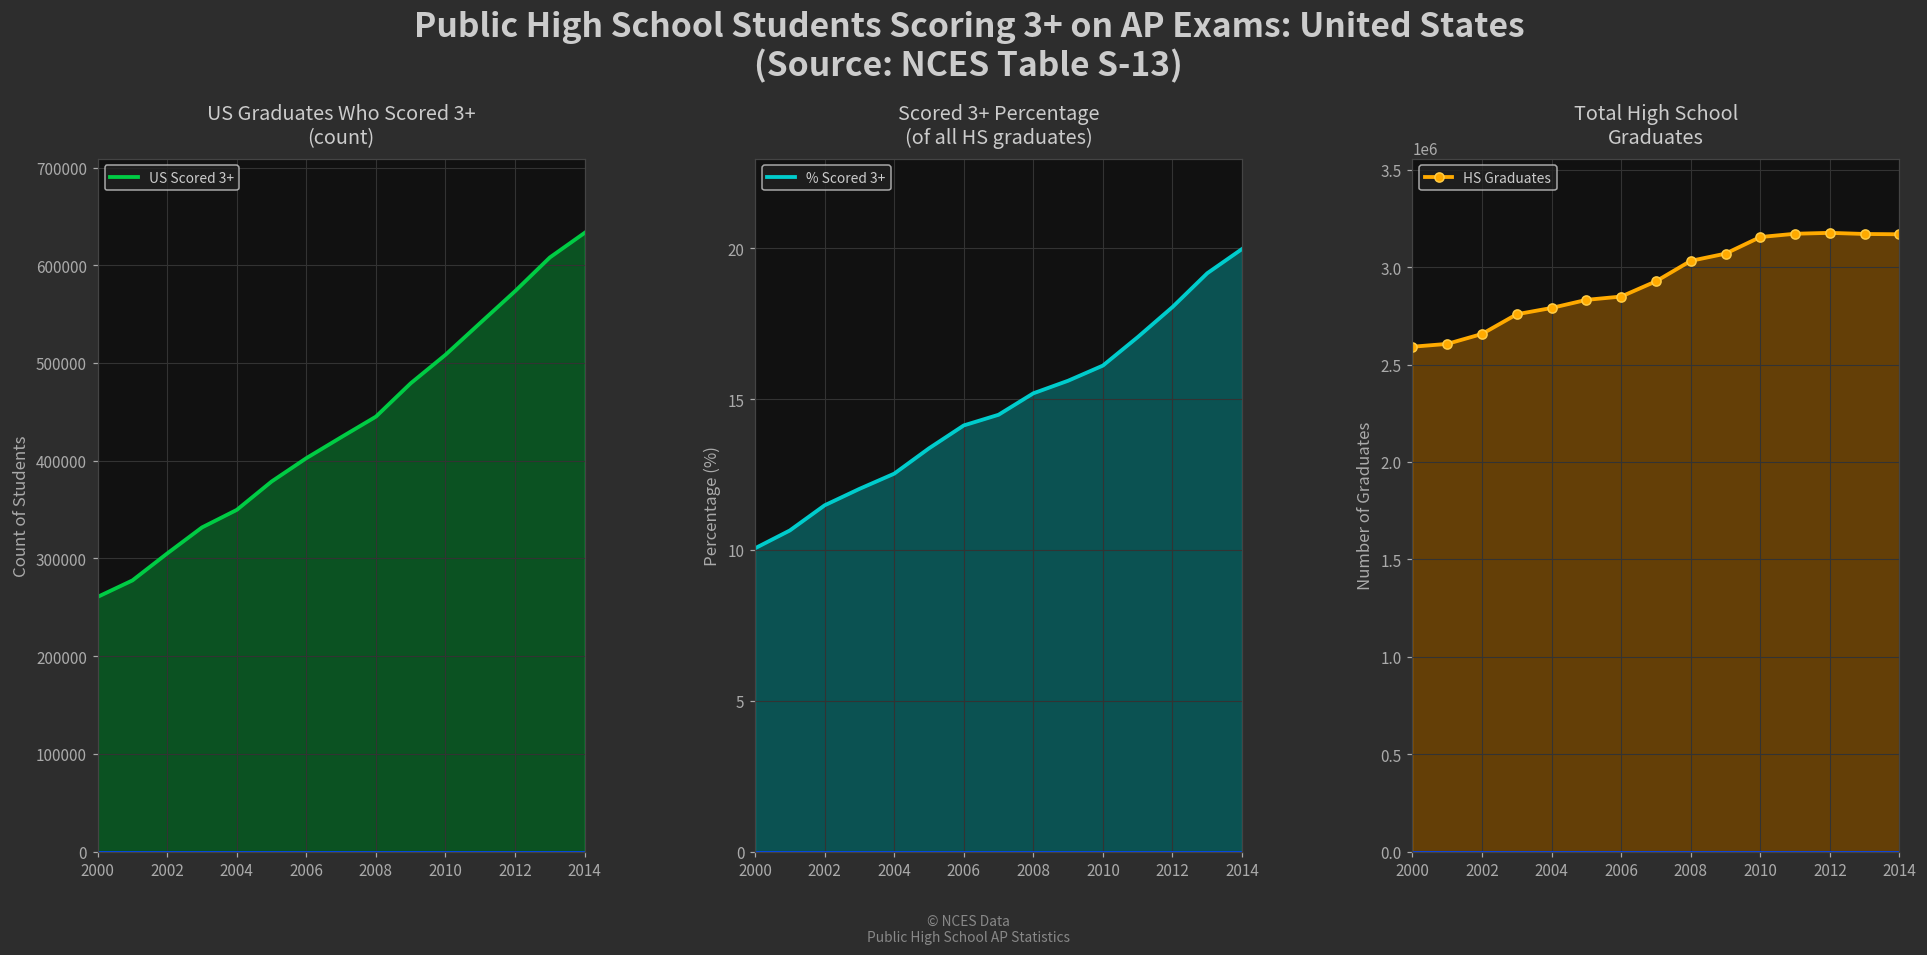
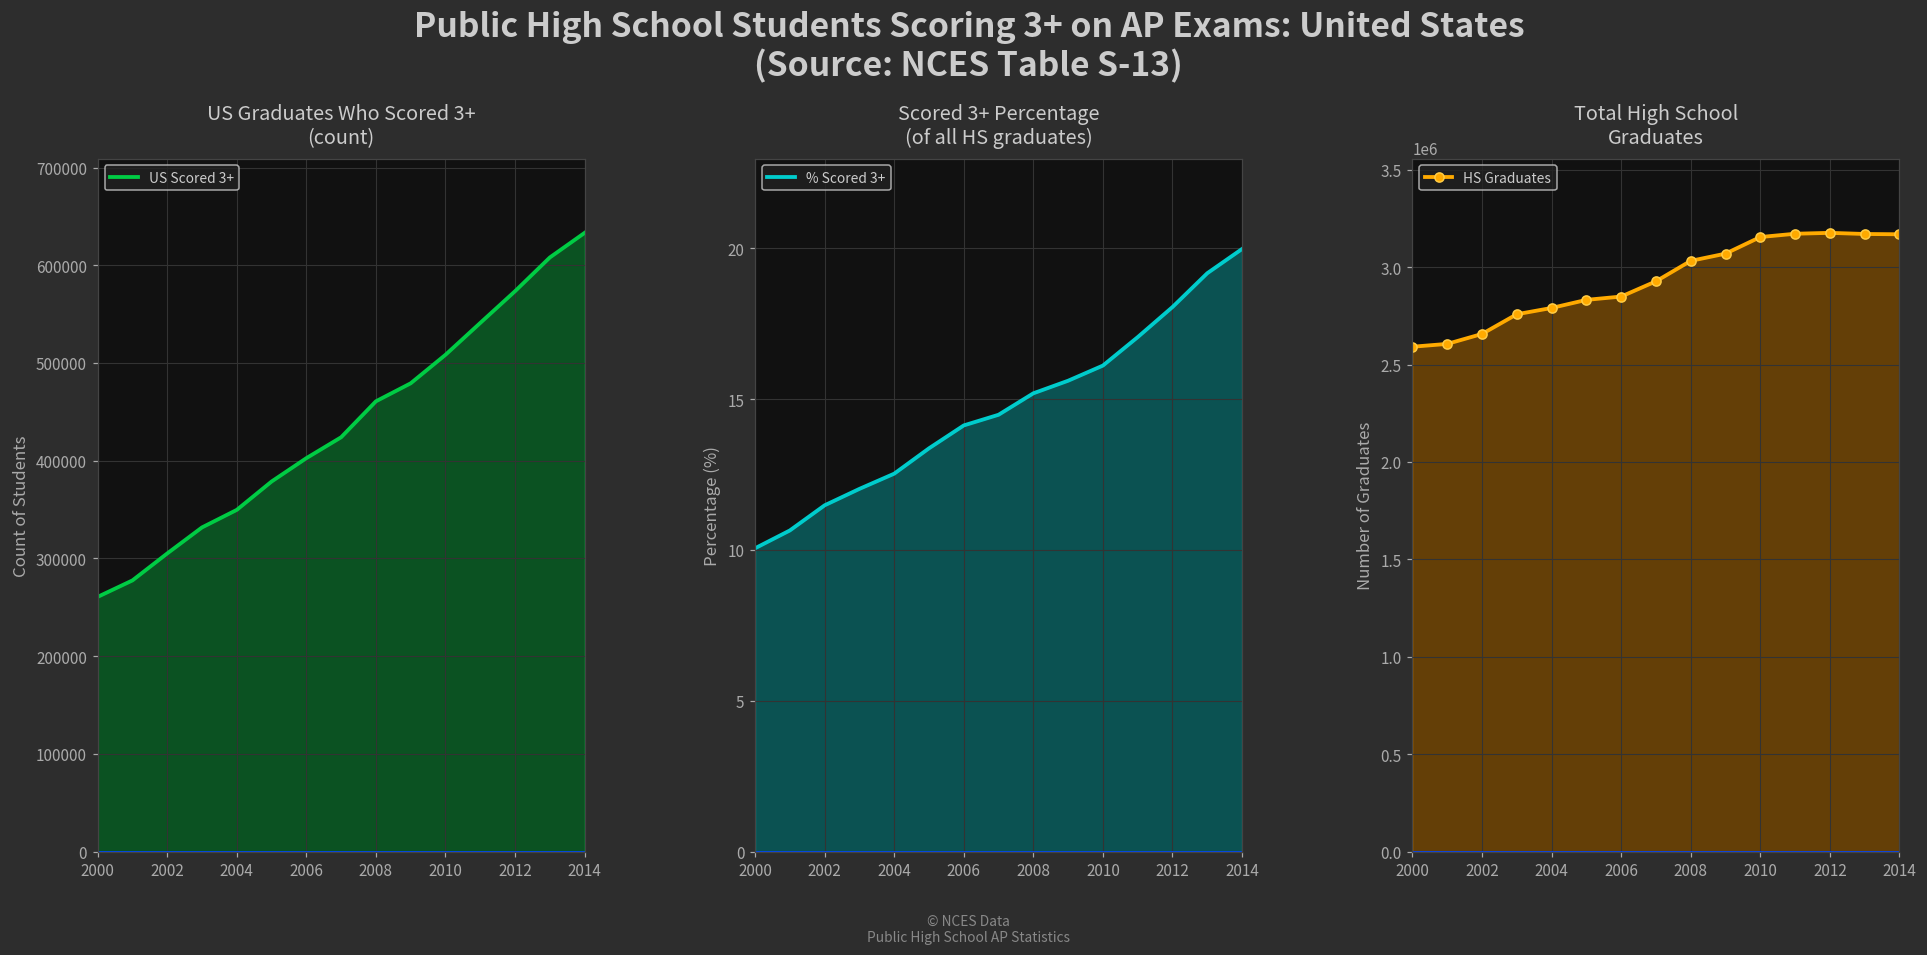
US Graduates Who Scored 3+ (count), 2008: 450000 -> 460000
